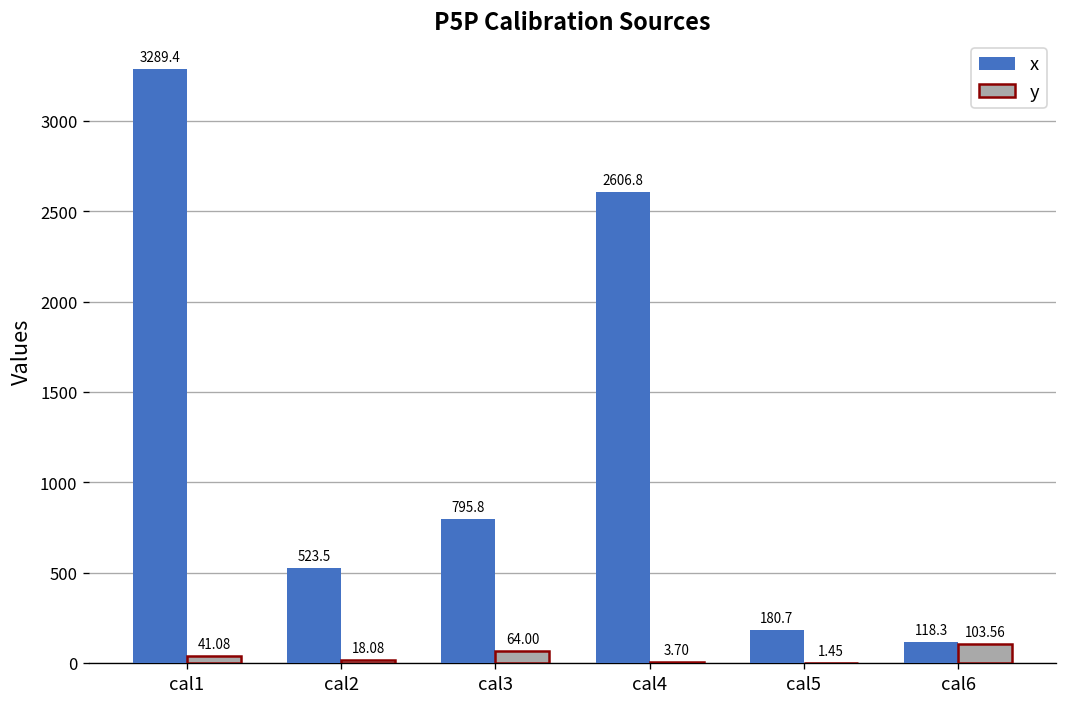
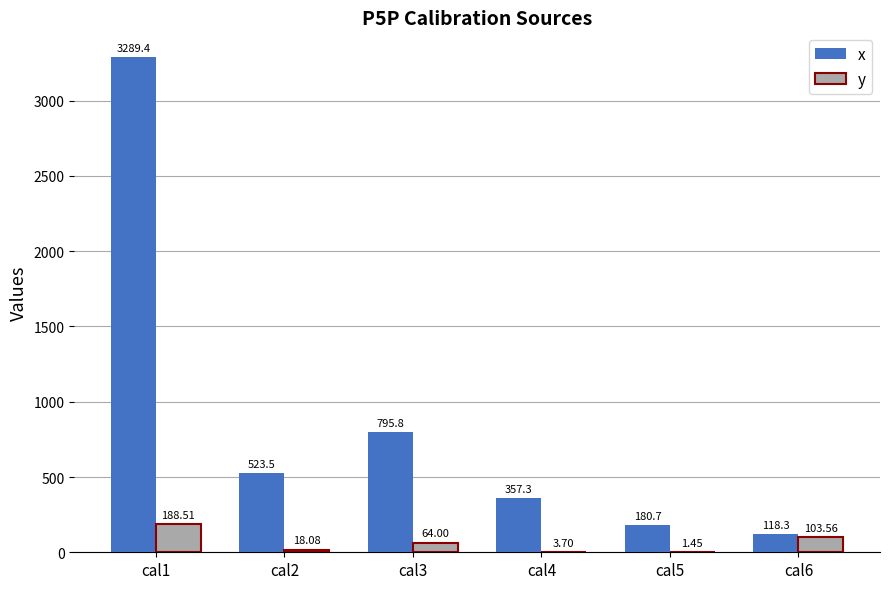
y, cal1: 41.08 -> 188.51
x, cal4: 2606.8 -> 357.3
